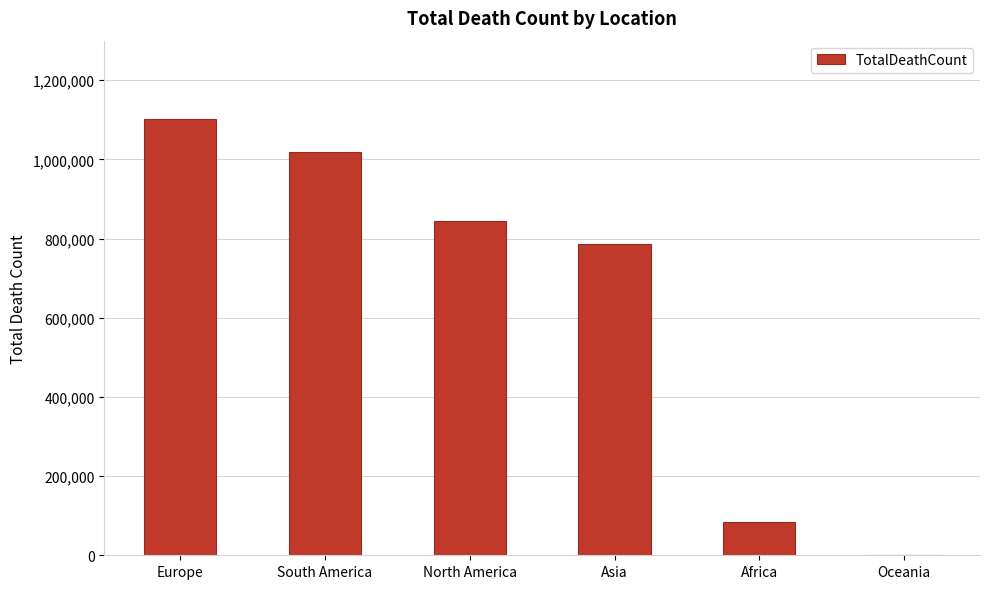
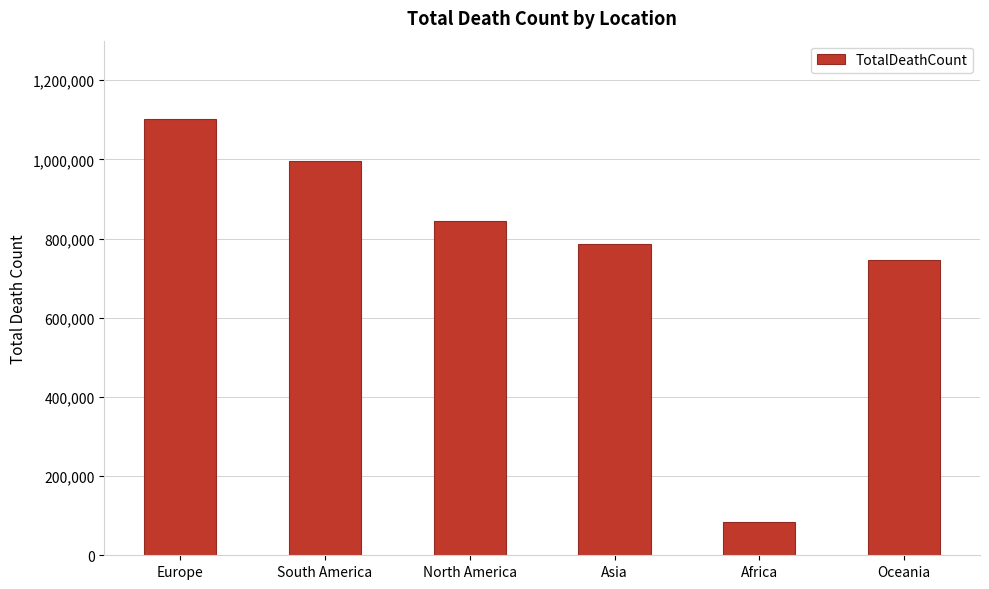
South America: 1,020,000 -> 1,000,000
Oceania: 0 -> 750,000
